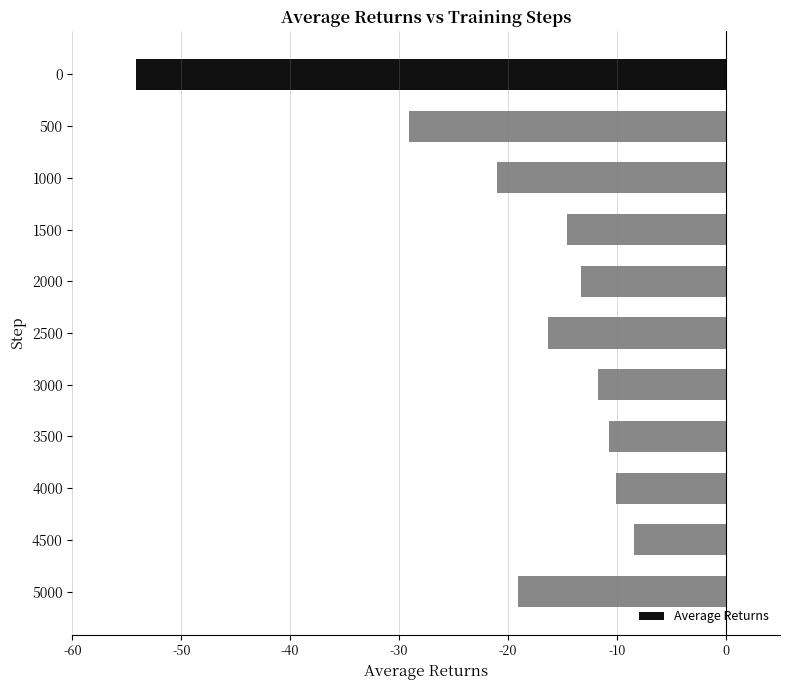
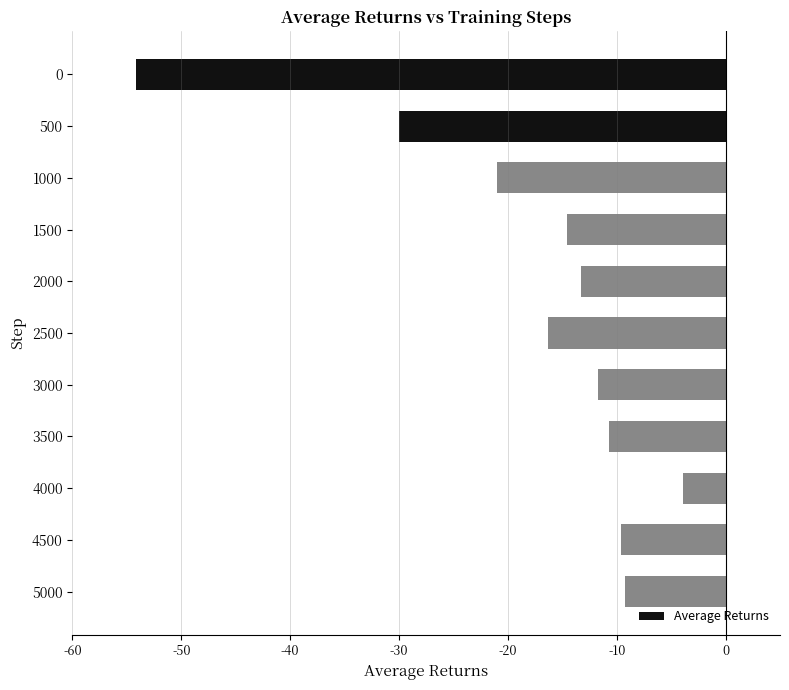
500: -29.0 -> -30.0
4000: -10.1 -> -3.9
4500: -8.4 -> -9.6
5000: -19.1 -> -9.3
